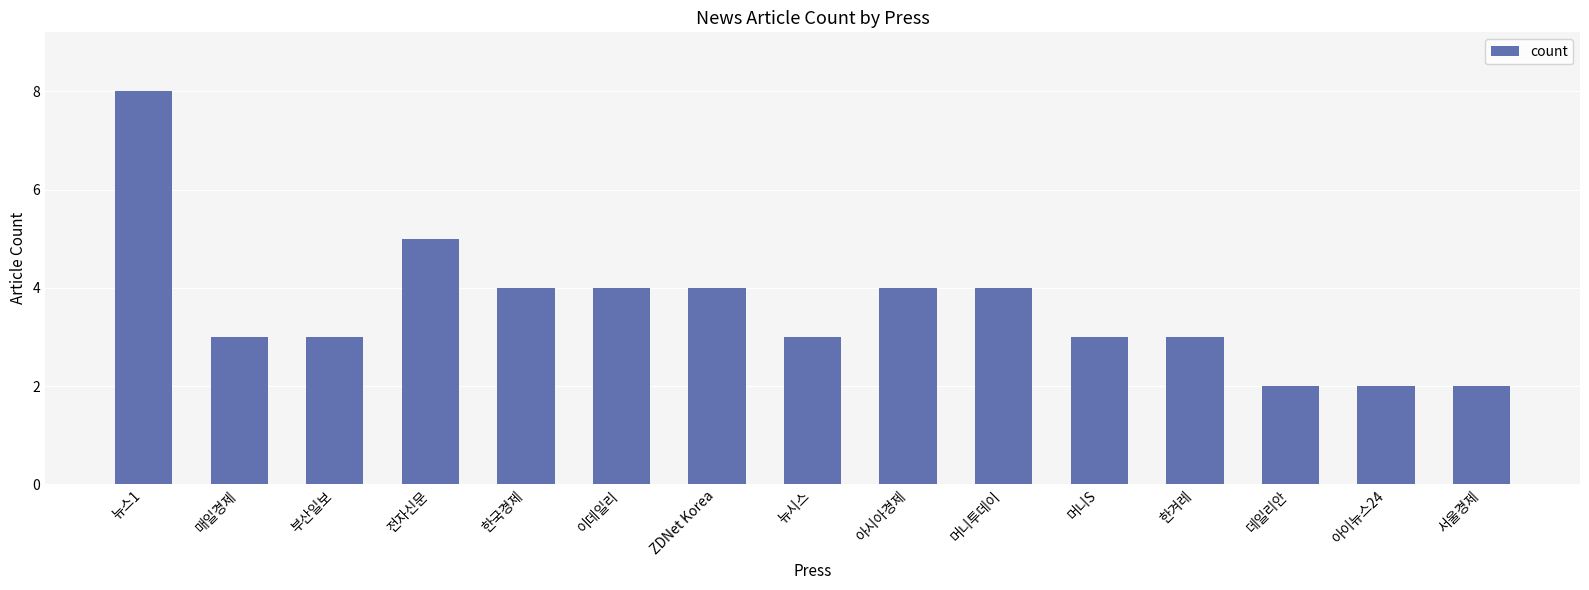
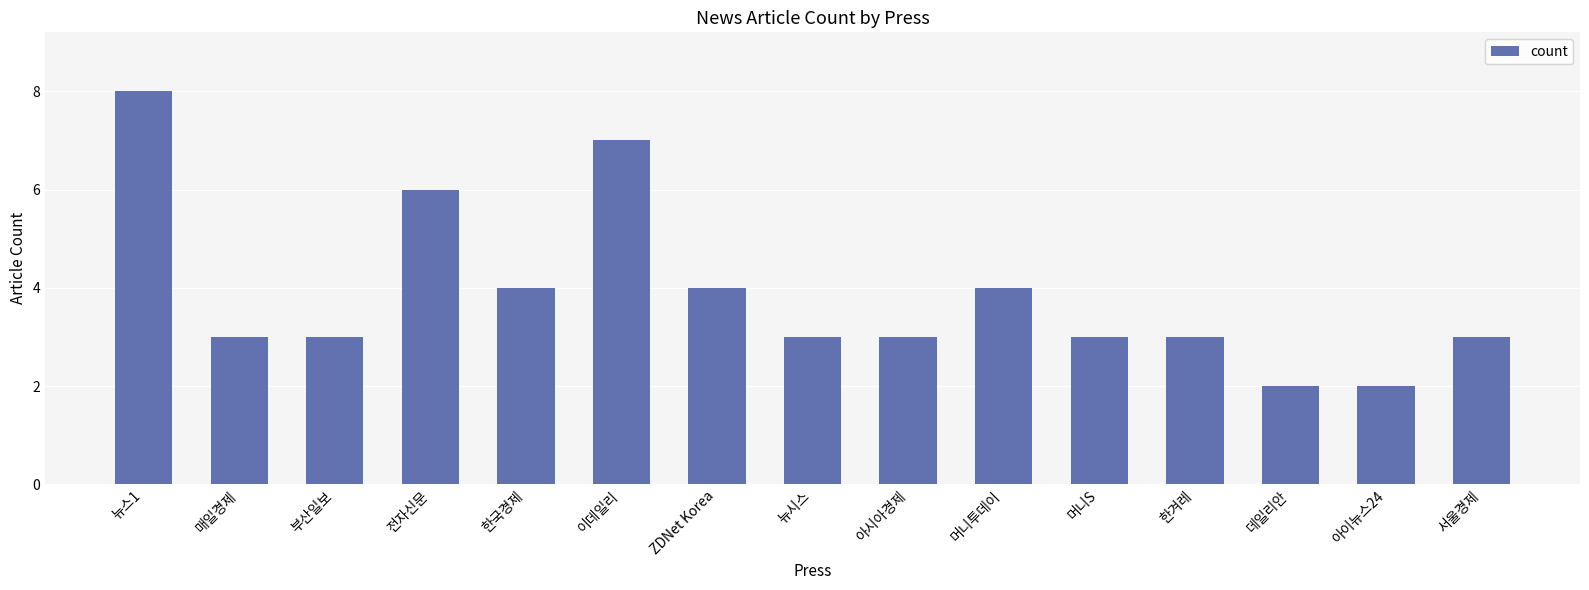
전자신문: 5 -> 6
이데일리: 4 -> 7
아시아경제: 4 -> 3
서울경제: 2 -> 3
